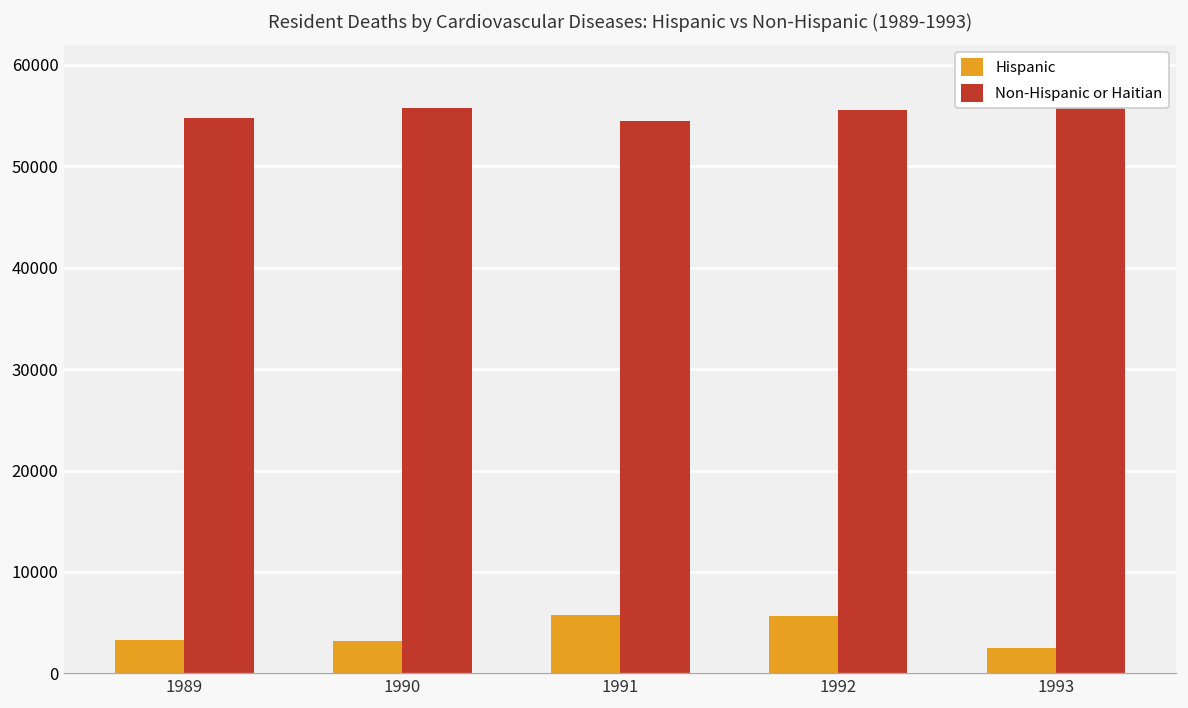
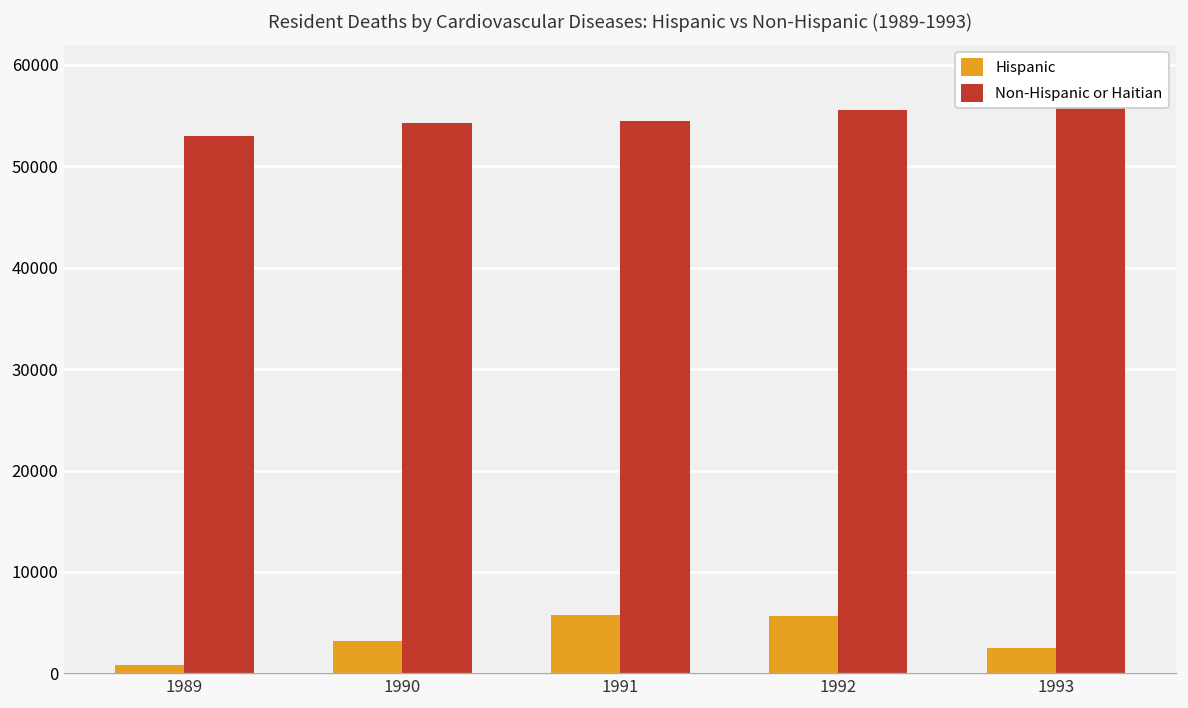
Hispanic, 1989: 3000 -> 1000
Non-Hispanic or Haitian, 1989: 55000 -> 53000
Non-Hispanic or Haitian, 1990: 56000 -> 54000
